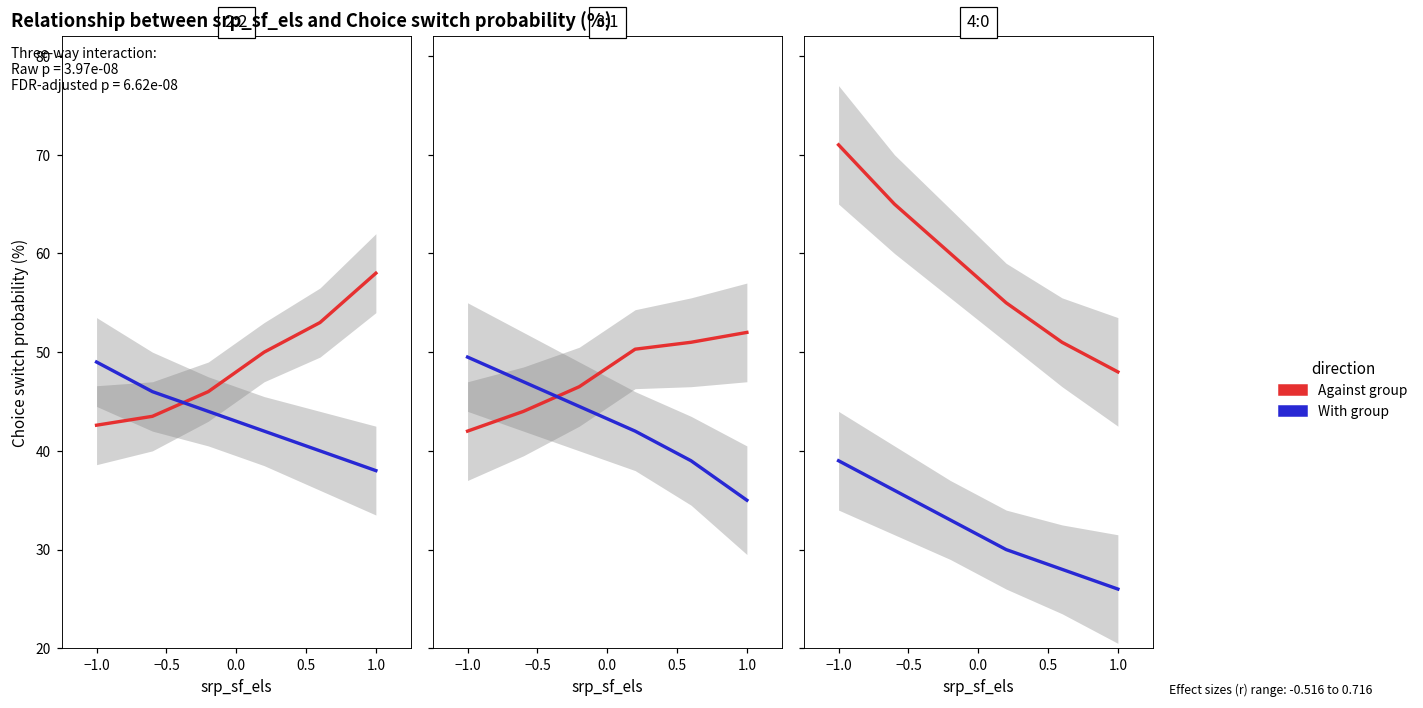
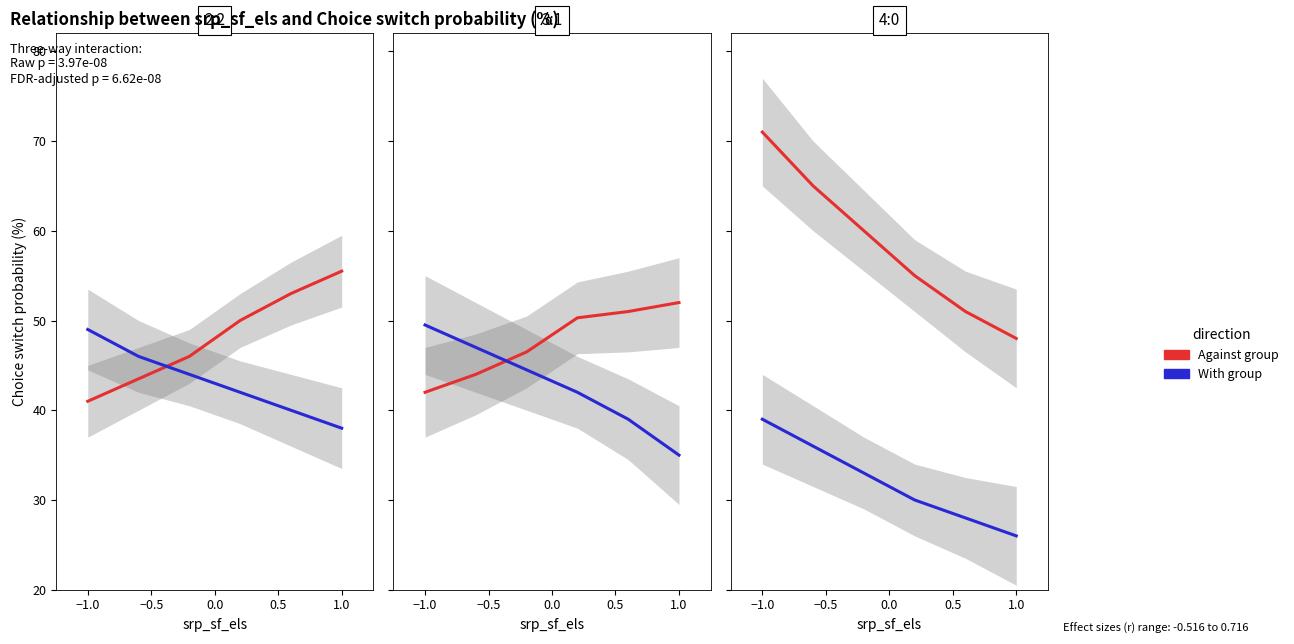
2:2, Against group, −1.0: 43 -> 41
2:2, Against group, 1.0: 58 -> 56
